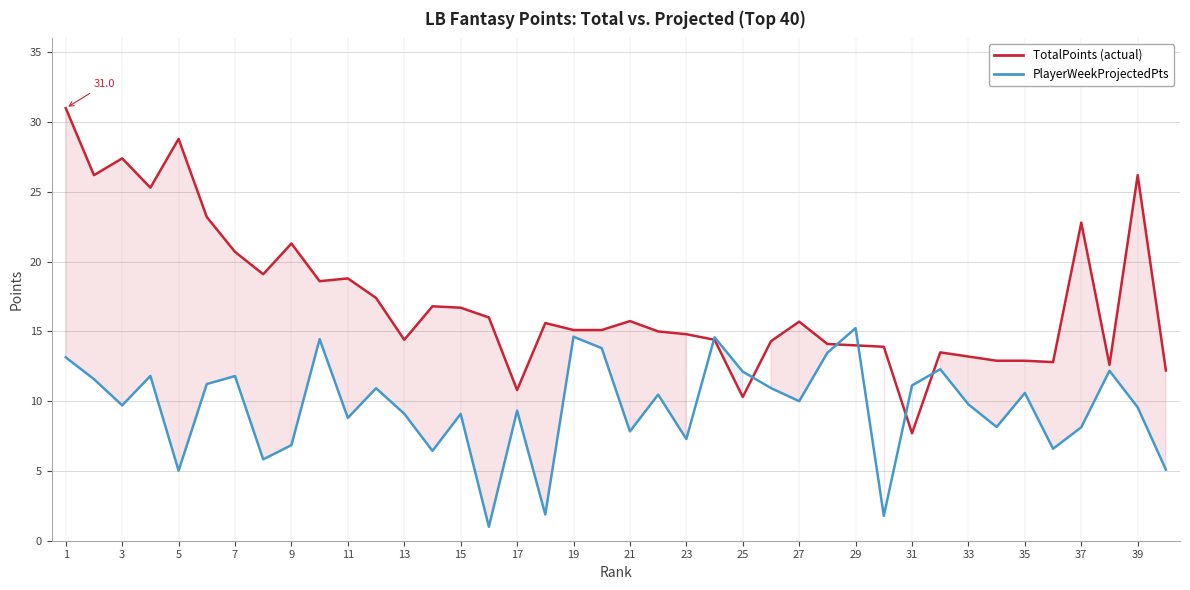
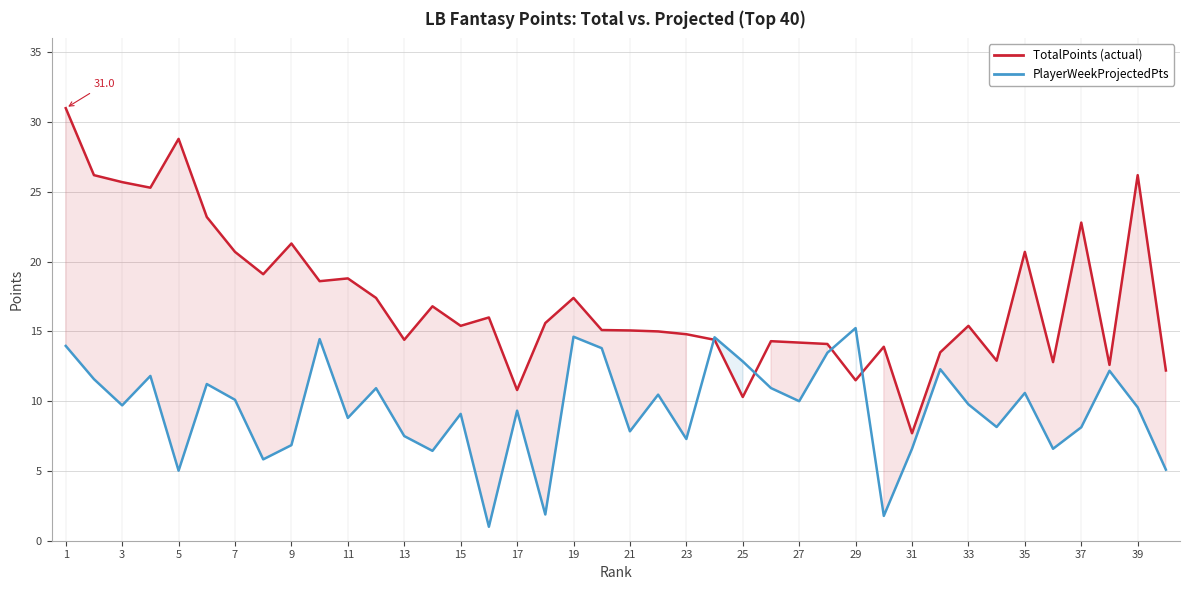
PlayerWeekProjectedPts, 1: 13.1 -> 14.0
TotalPoints (actual), 3: 27.4 -> 25.7
PlayerWeekProjectedPts, 7: 11.8 -> 10.1
PlayerWeekProjectedPts, 13: 9.1 -> 7.5
TotalPoints (actual), 15: 16.7 -> 15.4
TotalPoints (actual), 19: 15.1 -> 17.4
TotalPoints (actual), 21: 15.7 -> 15.1
PlayerWeekProjectedPts, 25: 12.1 -> 12.9
TotalPoints (actual), 27: 15.7 -> 14.2
TotalPoints (actual), 29: 14.0 -> 11.5
PlayerWeekProjectedPts, 31: 11.1 -> 6.6
TotalPoints (actual), 33: 13.2 -> 15.4
TotalPoints (actual), 35: 12.9 -> 20.7
